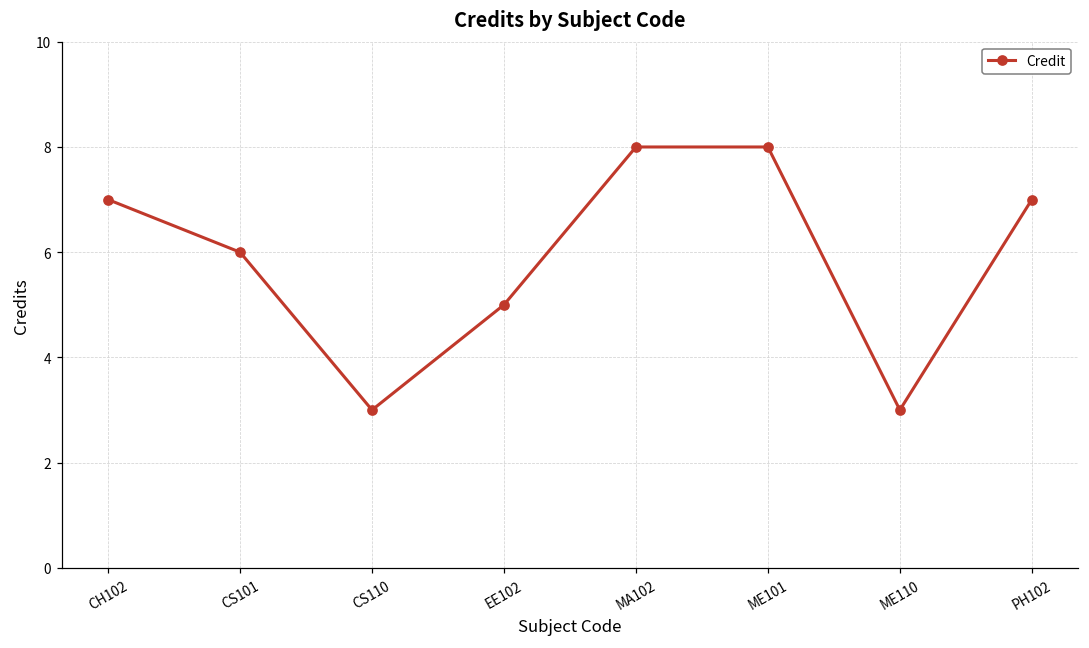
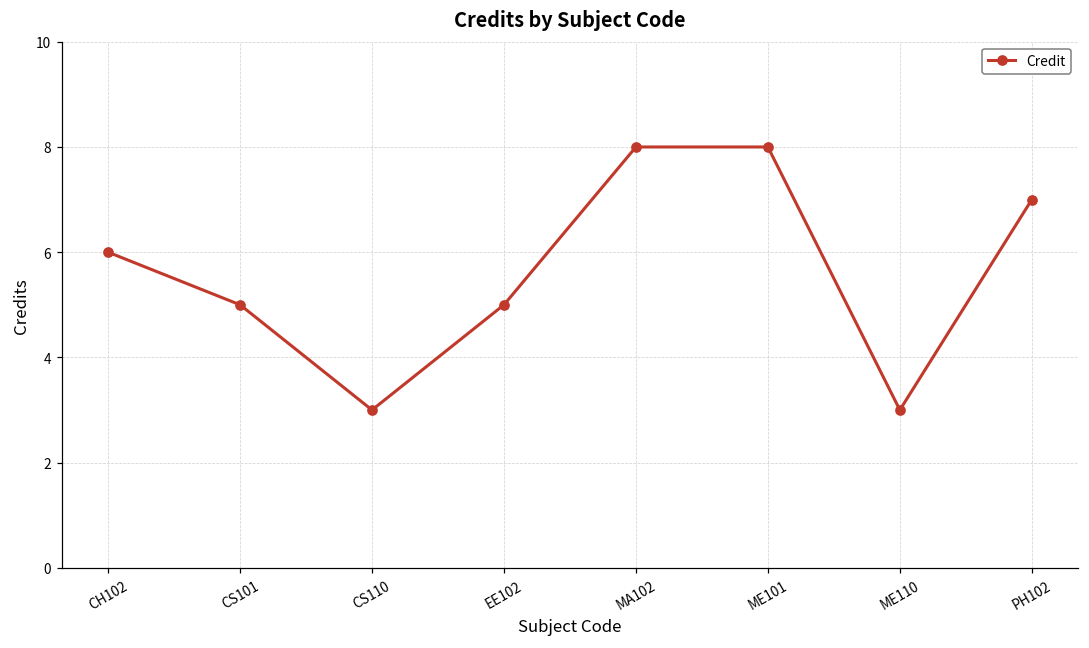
CH102: 7 -> 6
CS101: 6 -> 5
